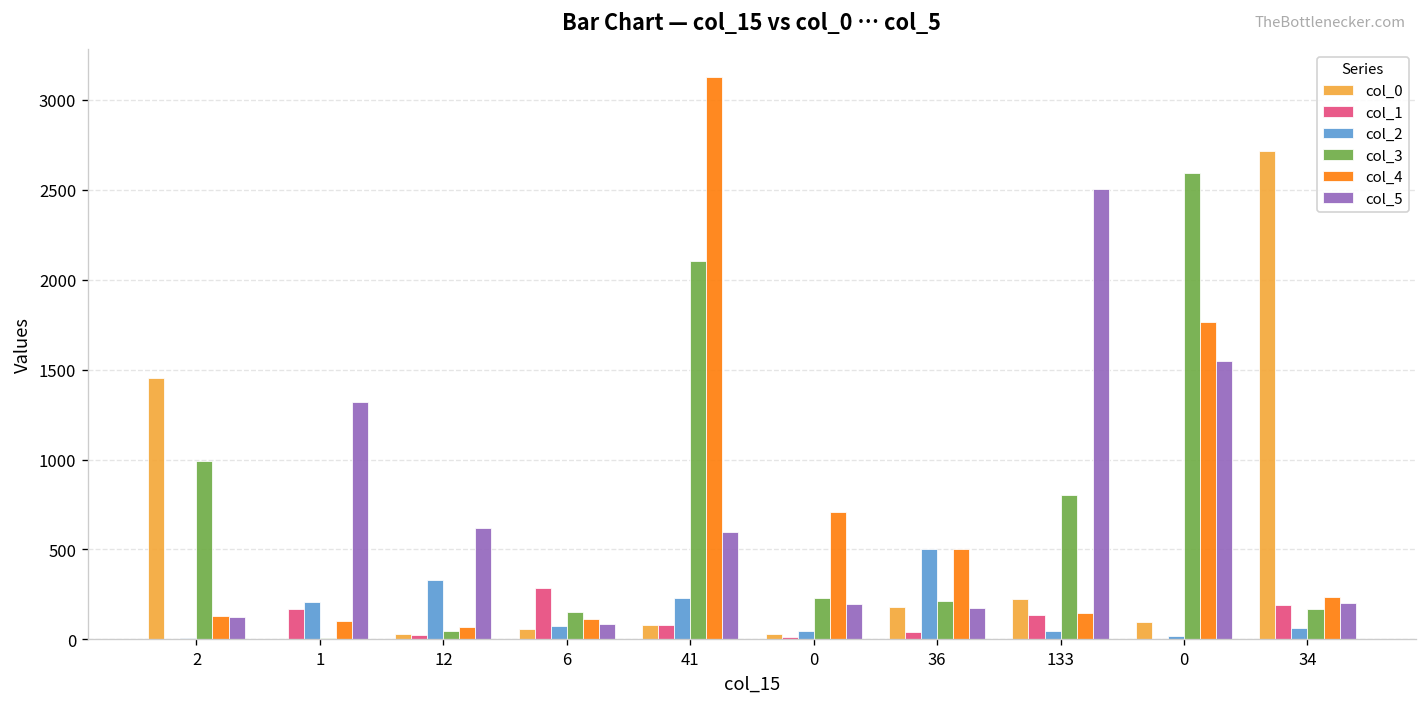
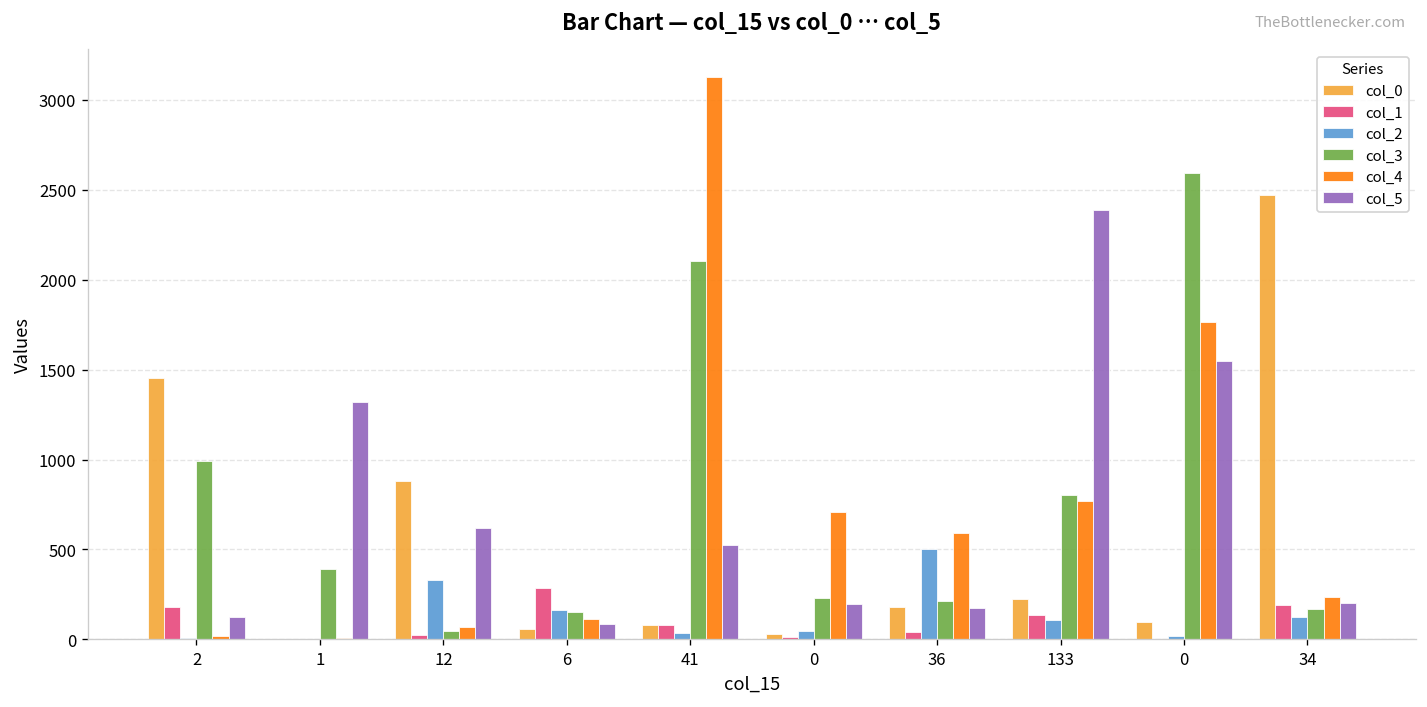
col_1, 2: 10 -> 180
col_4, 2: 130 -> 20
col_1, 1: 170 -> 0
col_2, 1: 210 -> 0
col_3, 1: 10 -> 390
col_4, 1: 100 -> 10
col_0, 12: 30 -> 880
col_2, 6: 80 -> 160
col_2, 41: 230 -> 40
col_5, 41: 600 -> 530
col_4, 36: 500 -> 590
col_2, 133: 50 -> 110
col_4, 133: 150 -> 770
col_5, 133: 2500 -> 2390
col_0, 34: 2710 -> 2470
col_2, 34: 60 -> 130
